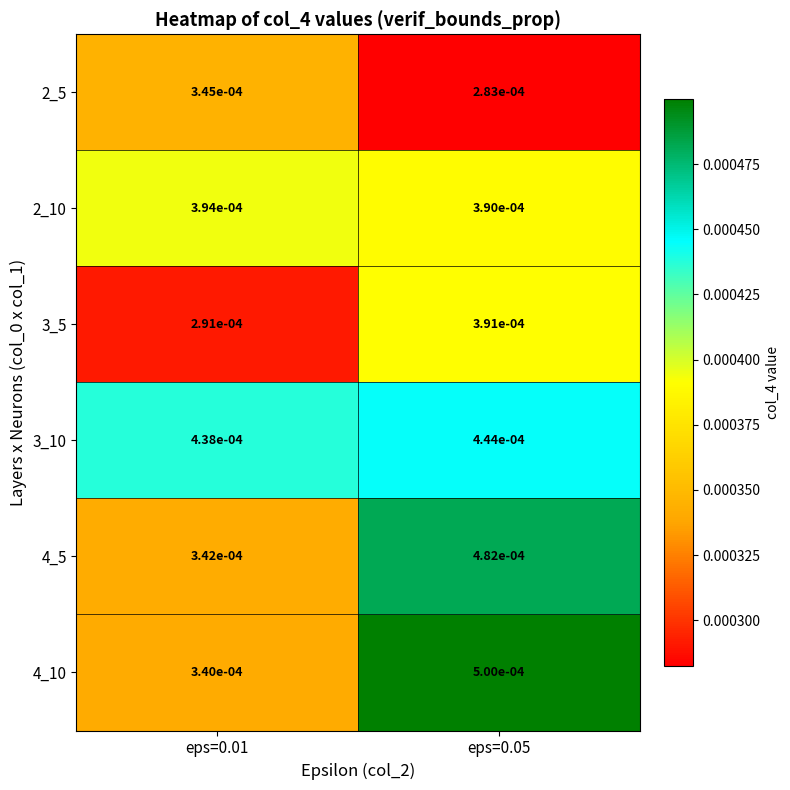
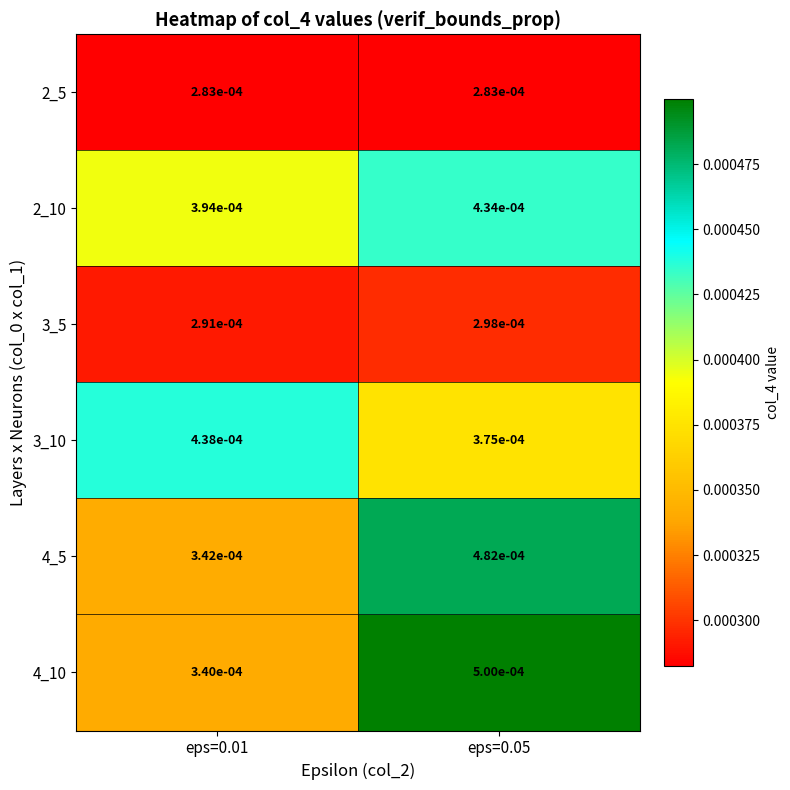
2_5, eps=0.01: 3.45e-04 -> 2.83e-04
2_10, eps=0.05: 3.90e-04 -> 4.34e-04
3_5, eps=0.05: 3.91e-04 -> 2.98e-04
3_10, eps=0.05: 4.44e-04 -> 3.75e-04
